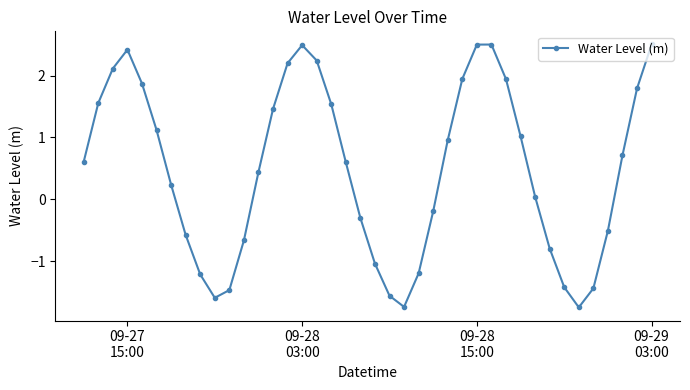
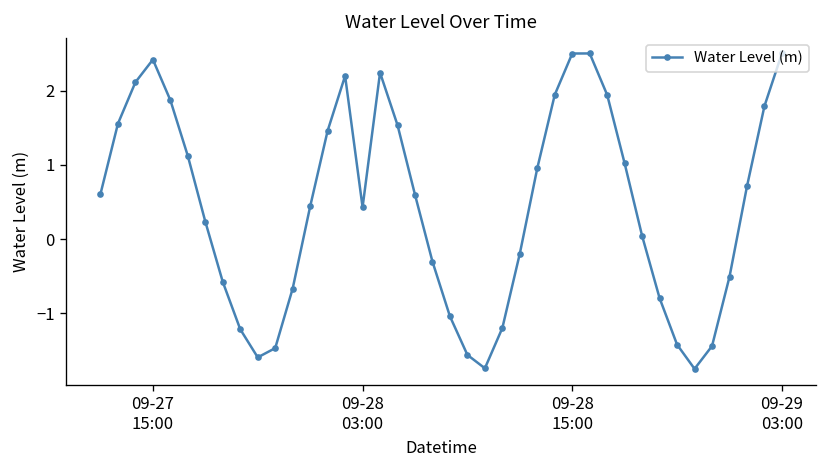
09-28 03:00: 2.5 -> 0.4
